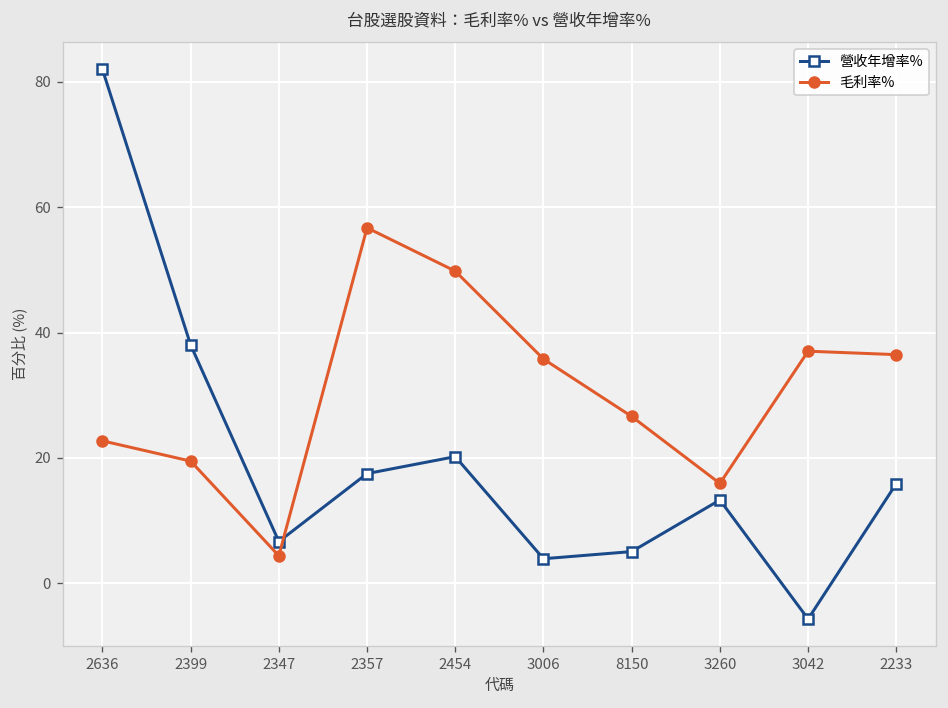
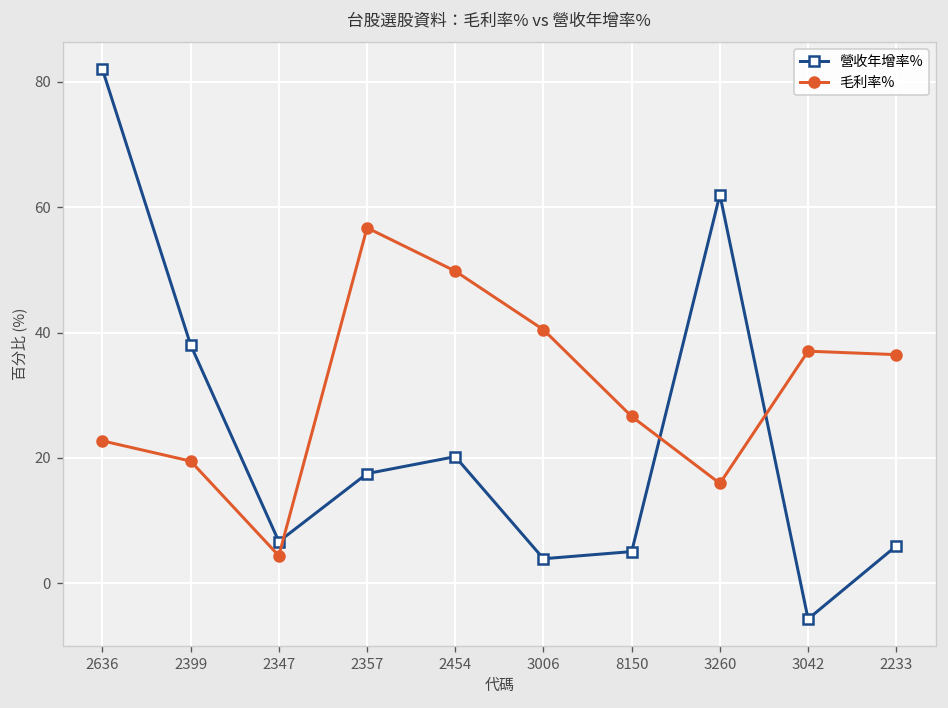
毛利率%, 3006: 36 -> 40
營收年增率%, 3260: 13 -> 62
營收年增率%, 2233: 16 -> 6
